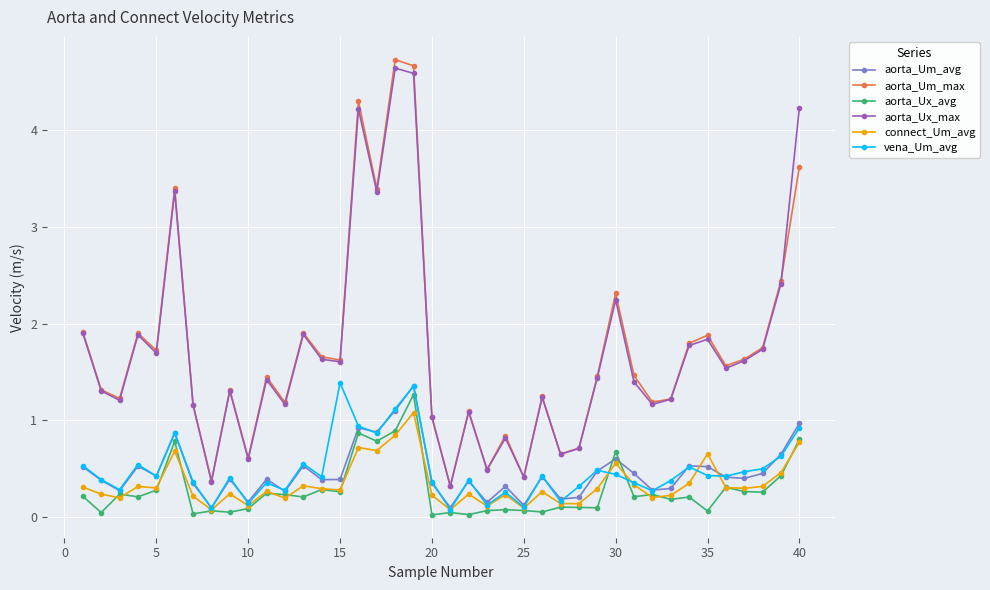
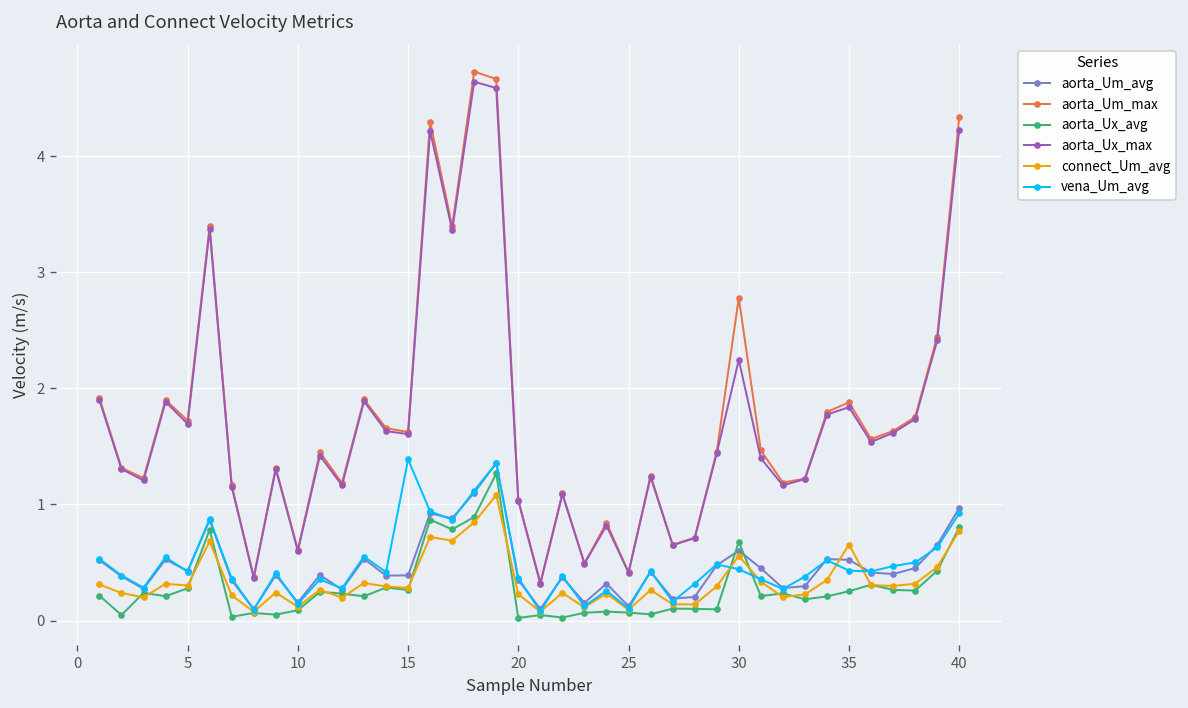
aorta_Um_max, 30: 2.3 -> 2.8
aorta_Ux_avg, 35: 0.1 -> 0.3
aorta_Um_max, 40: 3.6 -> 4.3
